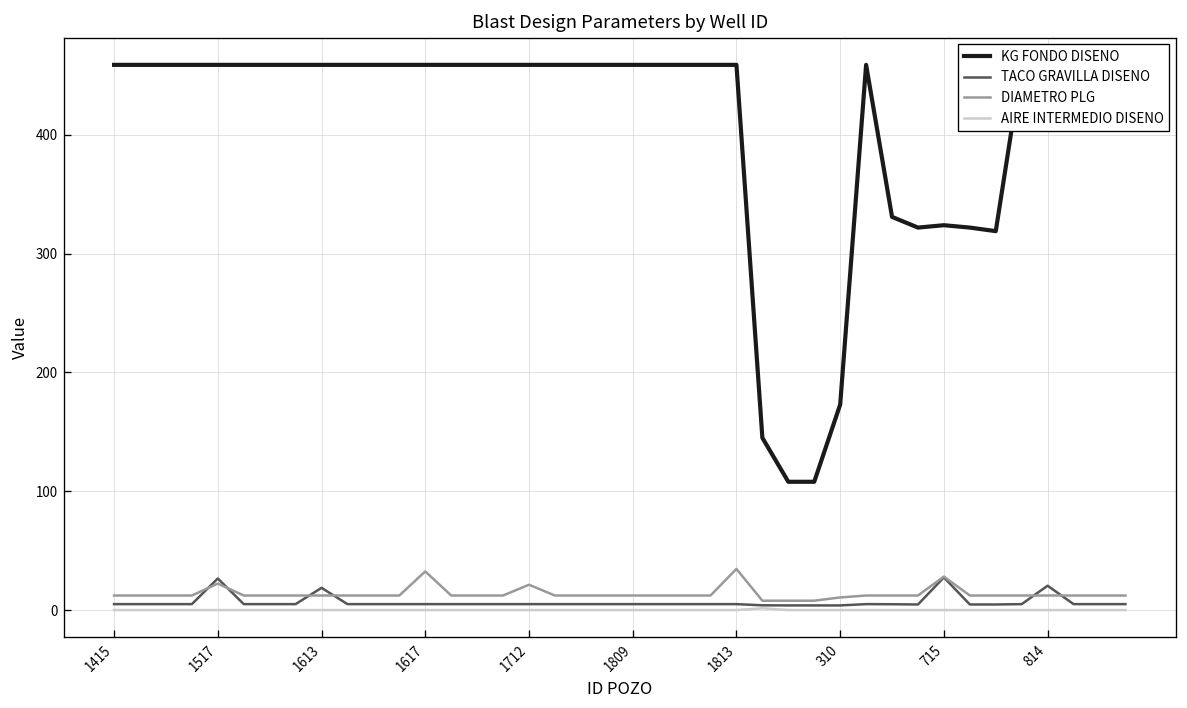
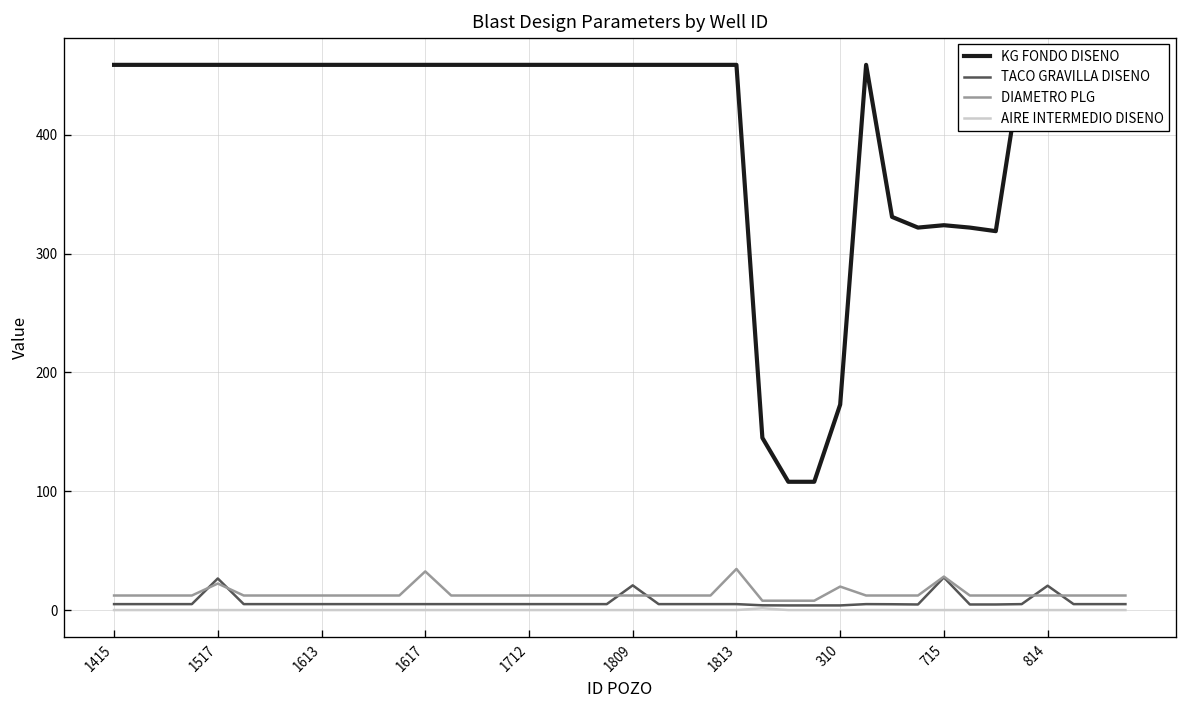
TACO GRAVILLA DISENO, 1613: 20 -> 10
DIAMETRO PLG, 1712: 20 -> 10
TACO GRAVILLA DISENO, 1809: 10 -> 20
DIAMETRO PLG, 310: 10 -> 20
